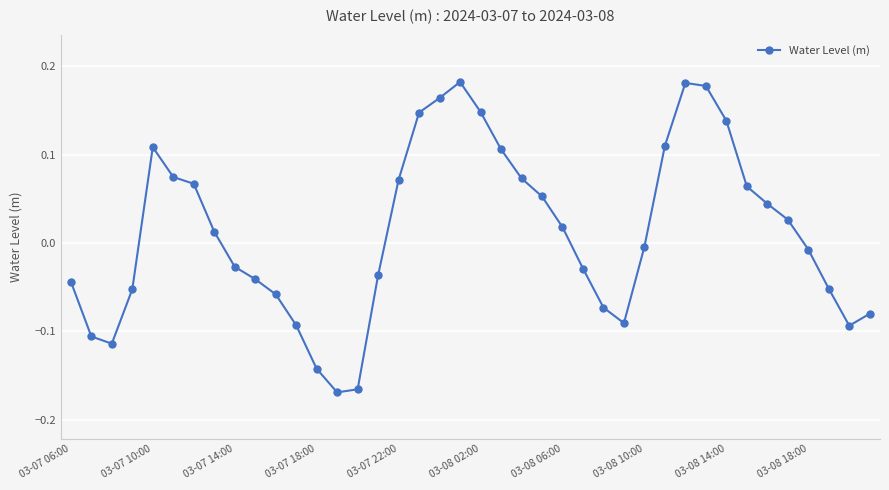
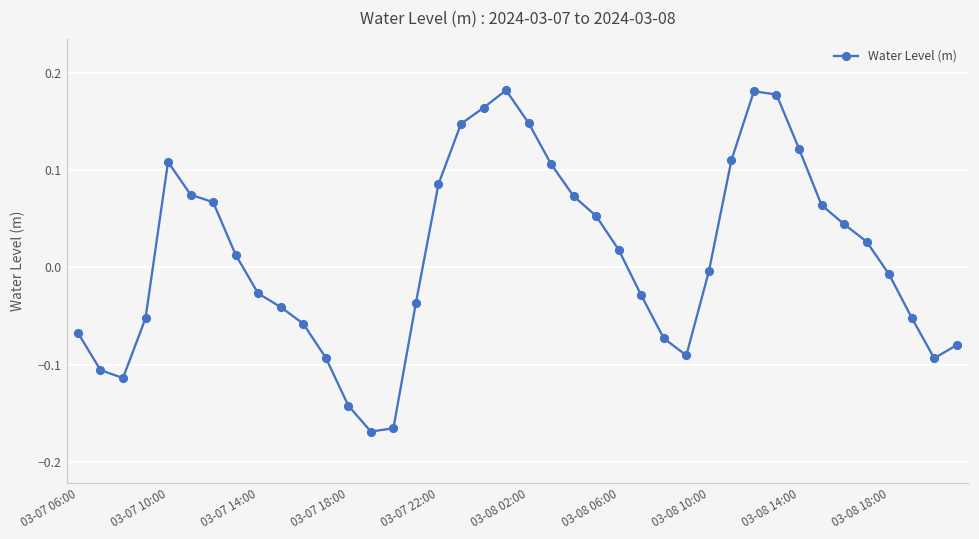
03-07 06:00: -0.04 -> -0.07
03-07 22:00: 0.07 -> 0.09
03-08 14:00: 0.14 -> 0.12
